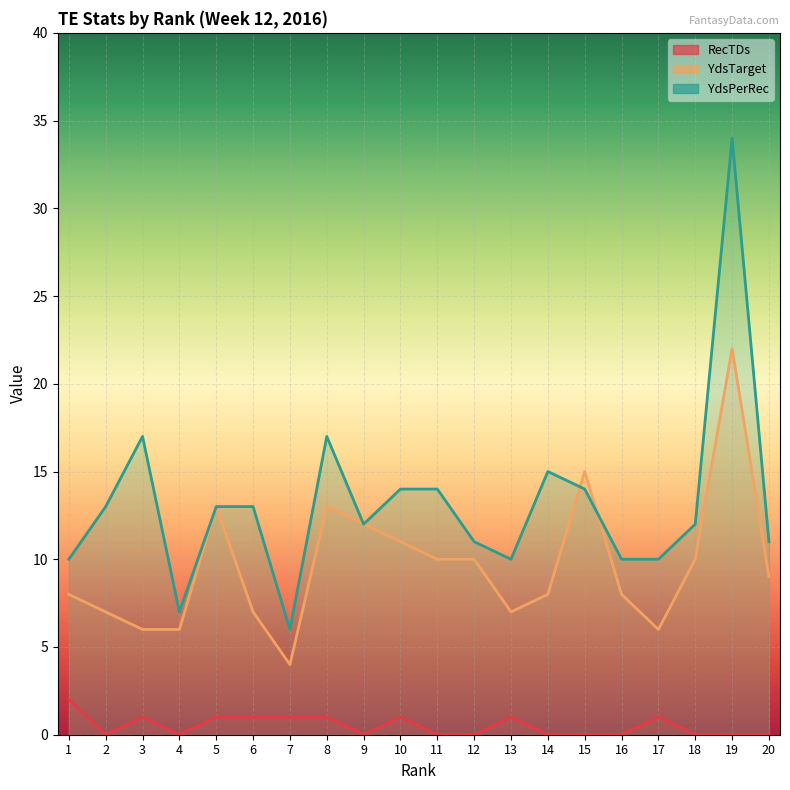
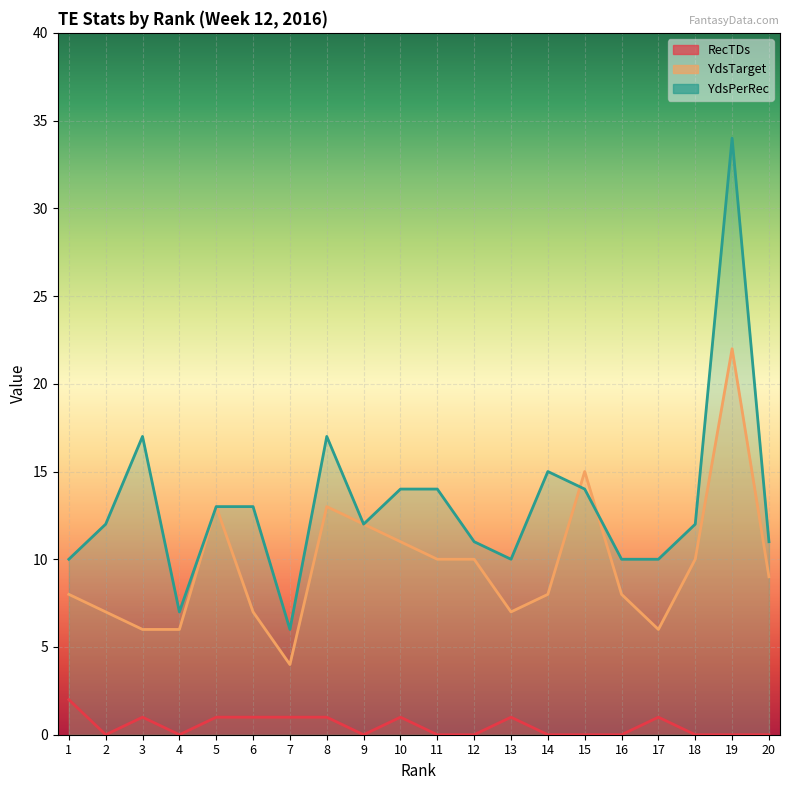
YdsPerRec, 2: 13 -> 12
